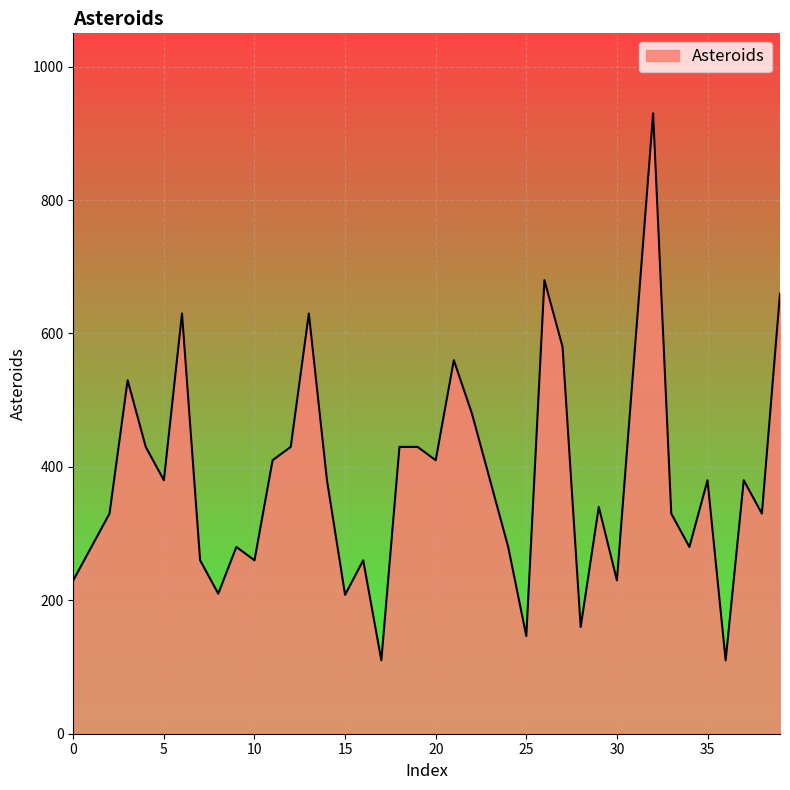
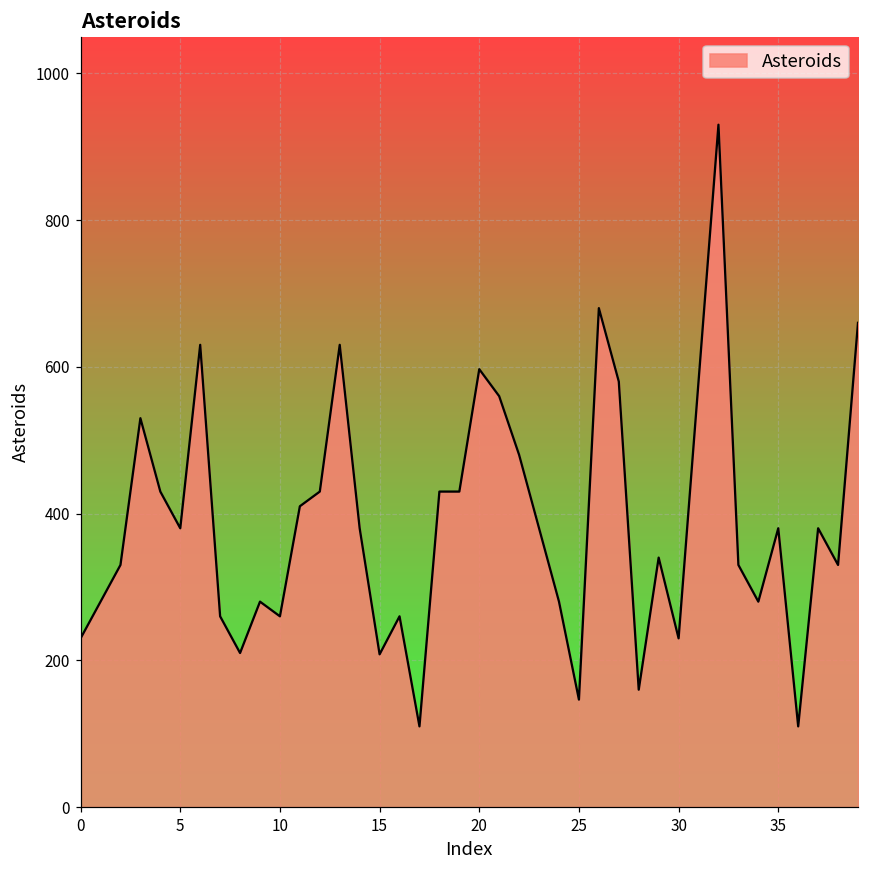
20: 410 -> 600
